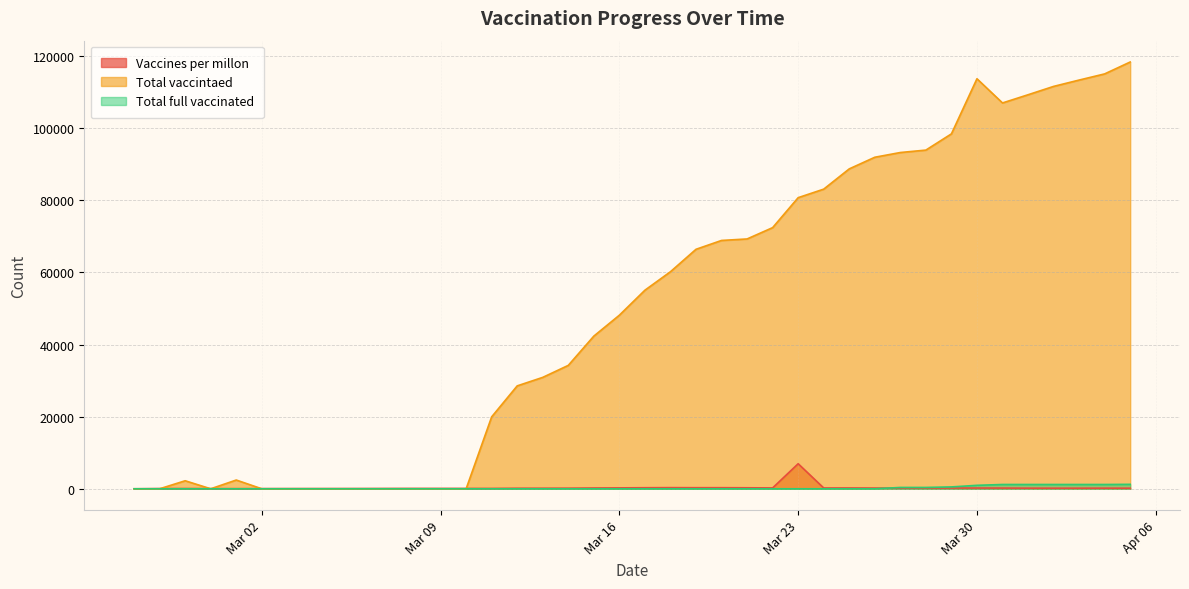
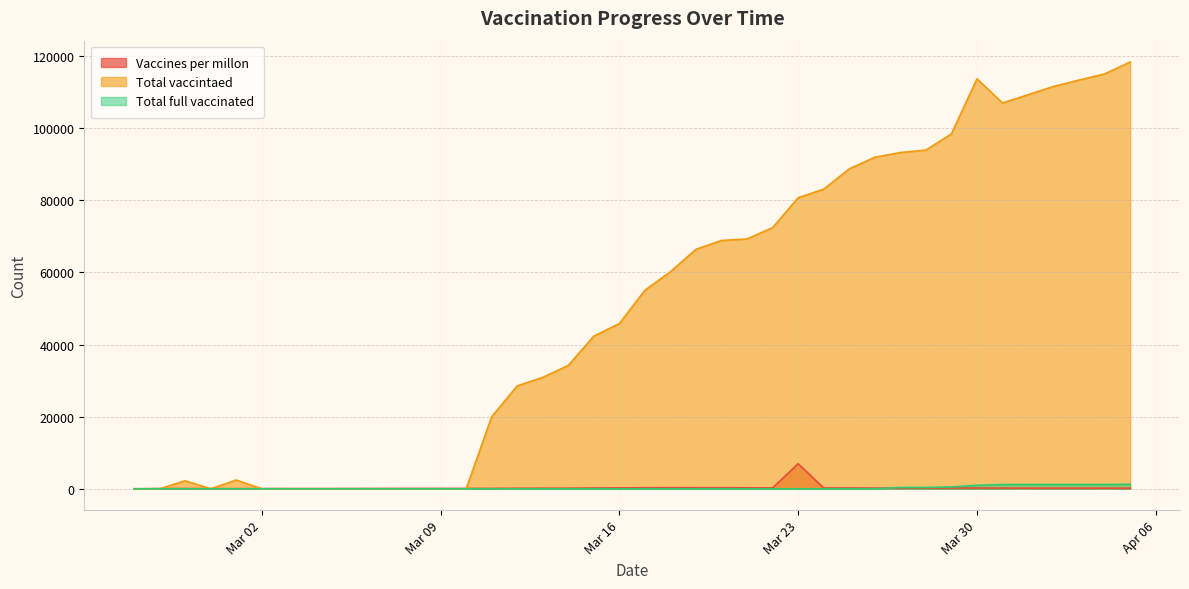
Total vaccintaed, Mar 16: 48000 -> 46000
